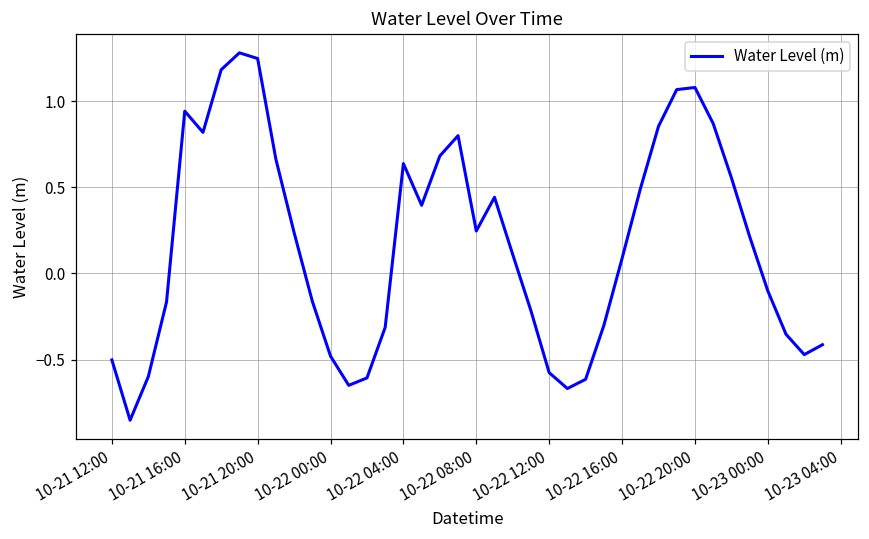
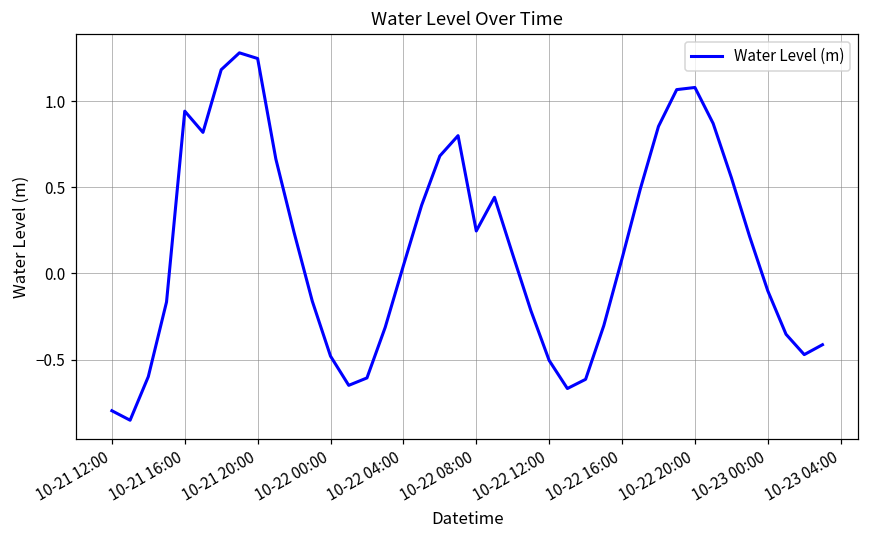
10-21 12:00: -0.50 -> -0.80
10-22 04:00: 0.64 -> 0.05
10-22 12:00: -0.58 -> -0.51
